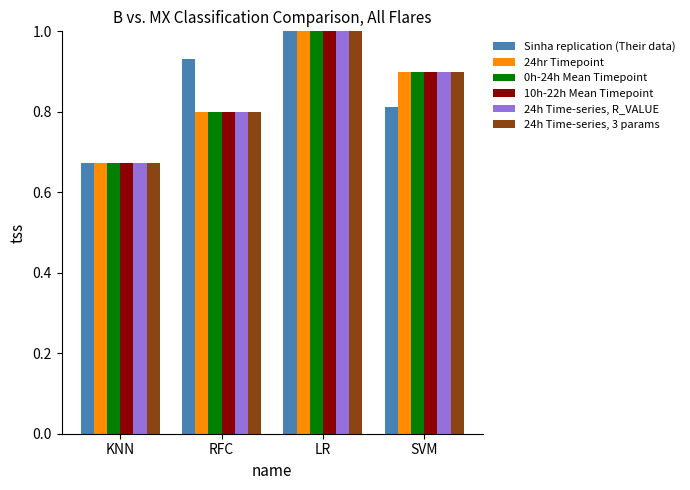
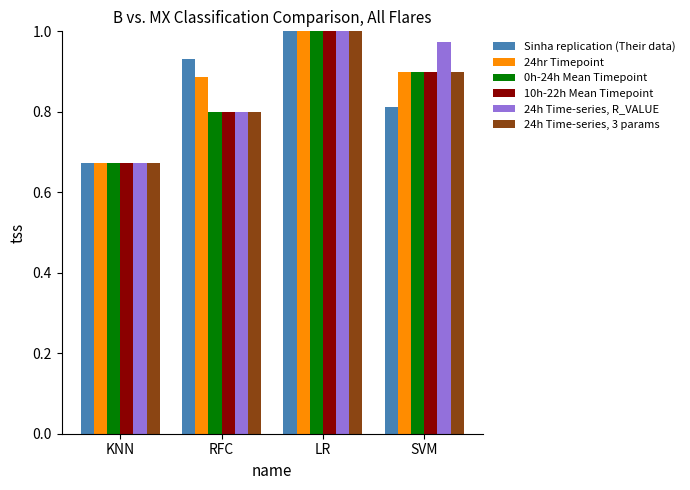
24hr Timepoint, RFC: 0.80 -> 0.89
24h Time-series, R_VALUE, SVM: 0.90 -> 0.97
